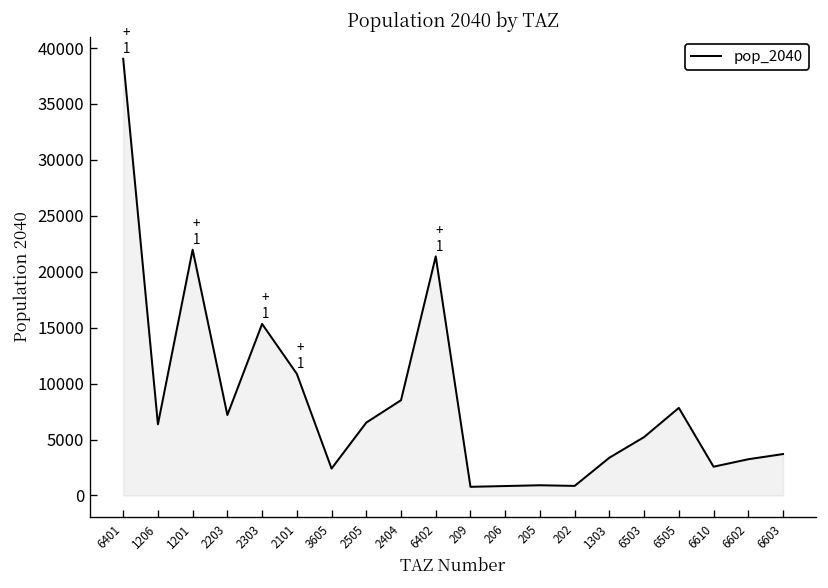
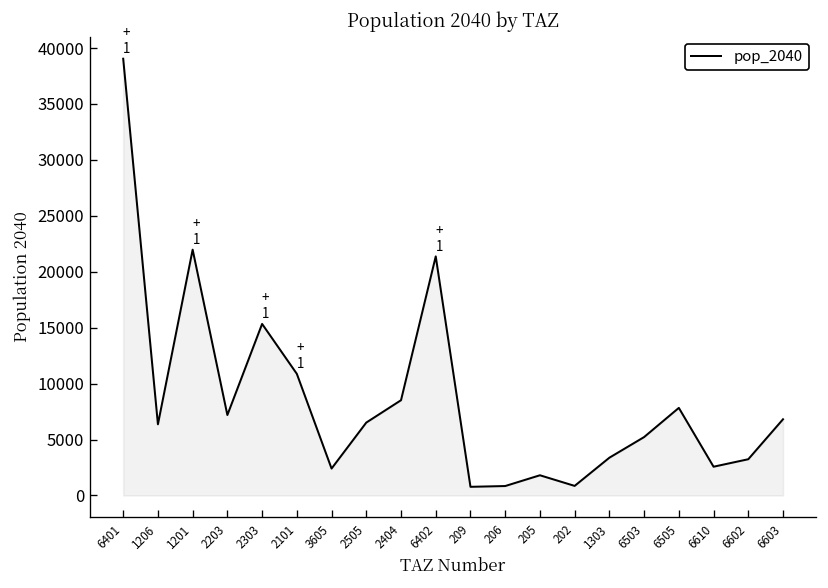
205: 1000 -> 2000
6603: 4000 -> 7000
